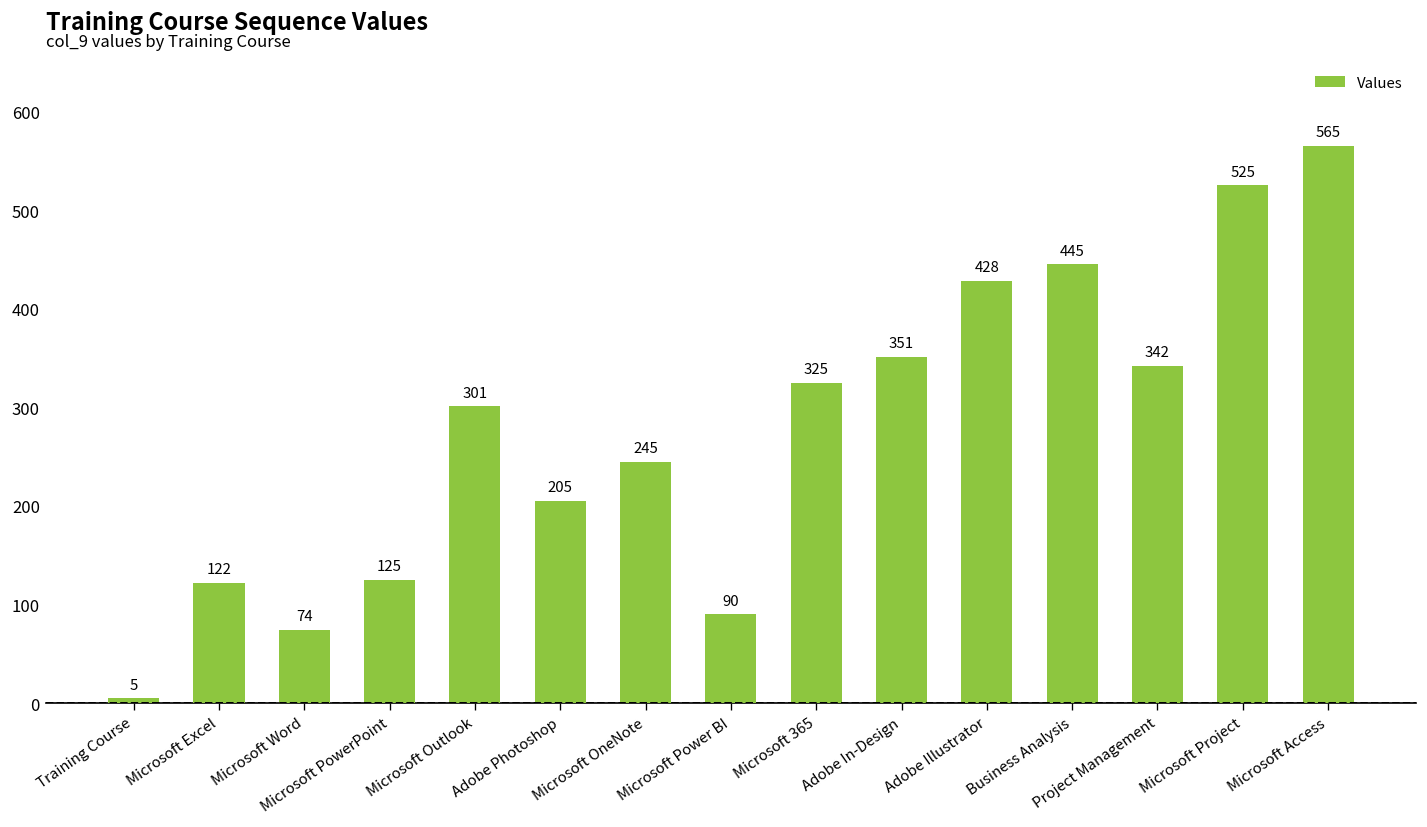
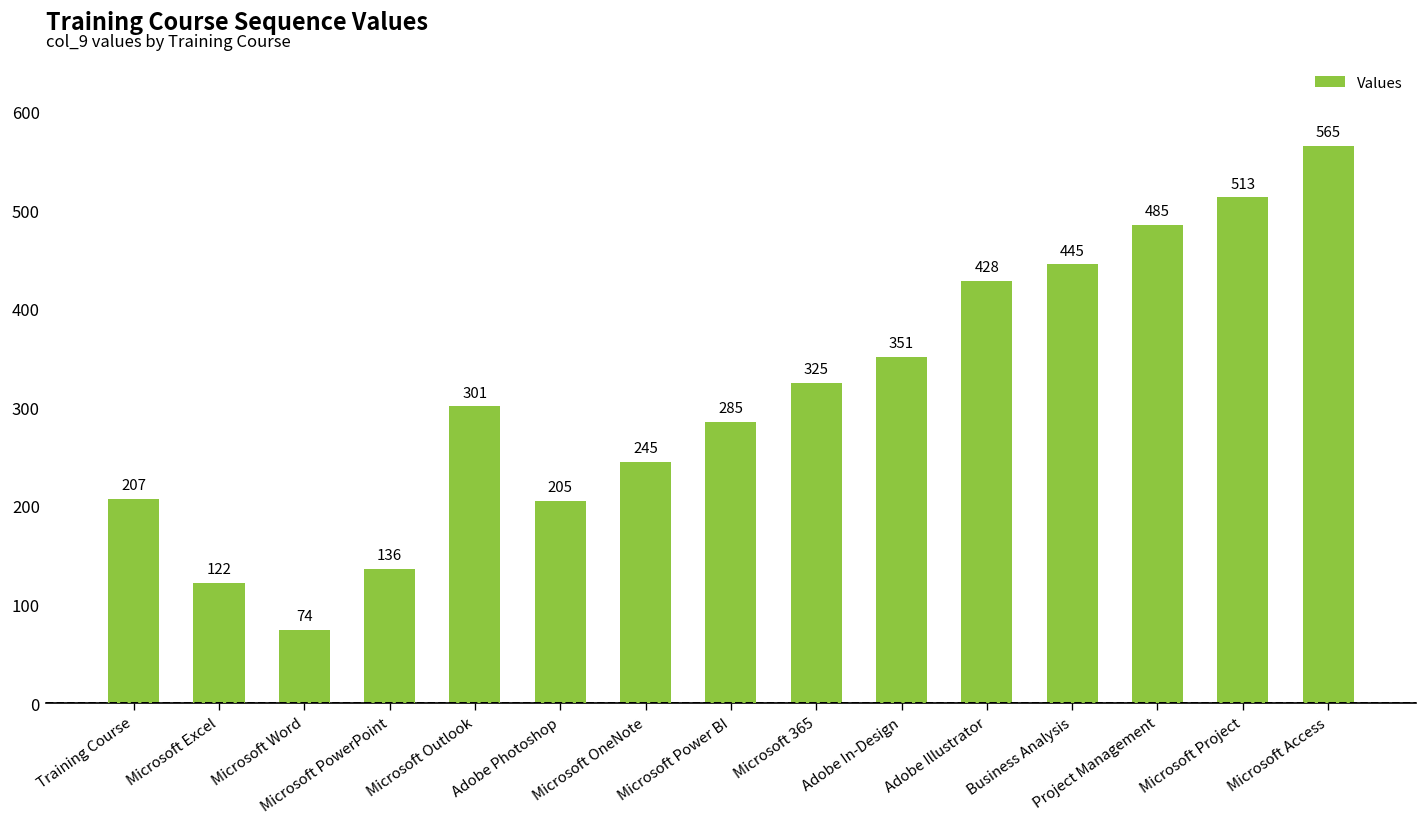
Training Course: 5 -> 207
Microsoft PowerPoint: 125 -> 136
Microsoft Power BI: 90 -> 285
Project Management: 342 -> 485
Microsoft Project: 525 -> 513
